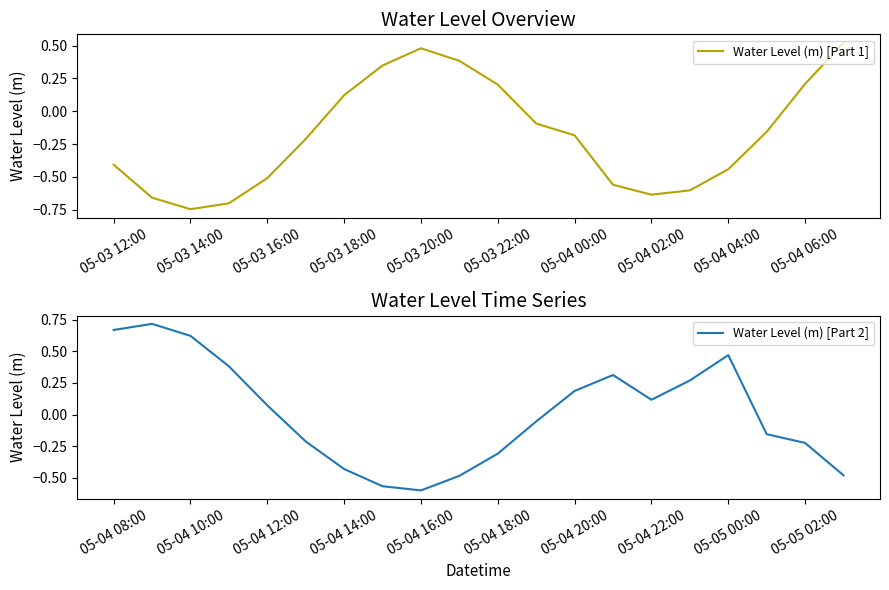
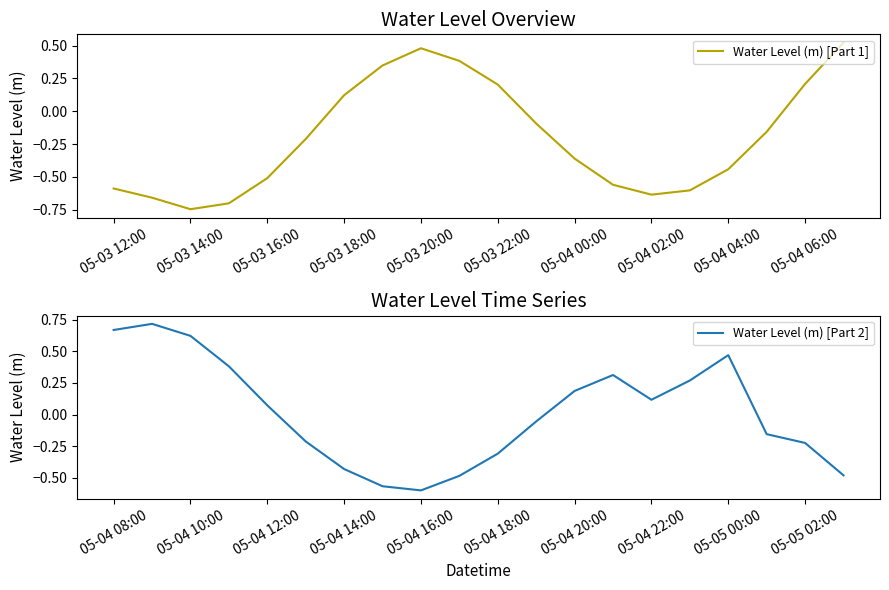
Water Level Overview, 05-03 12:00: -0.41 -> -0.59
Water Level Overview, 05-04 00:00: -0.18 -> -0.36
